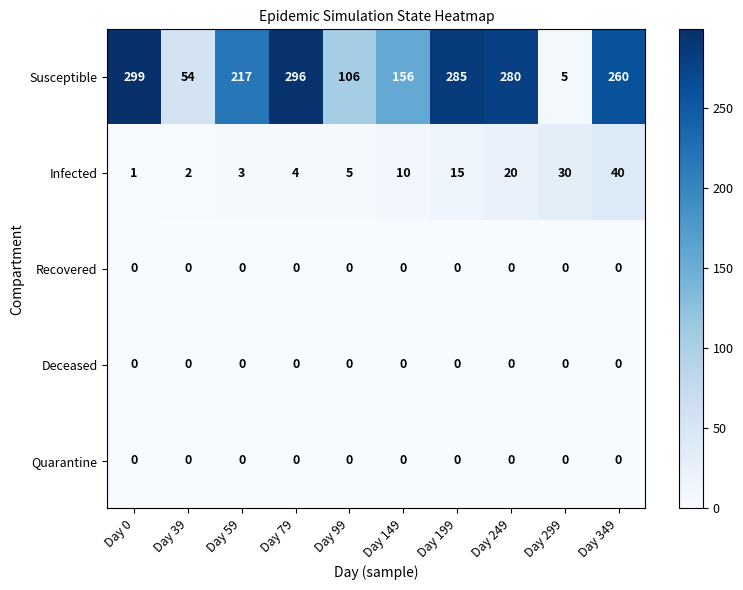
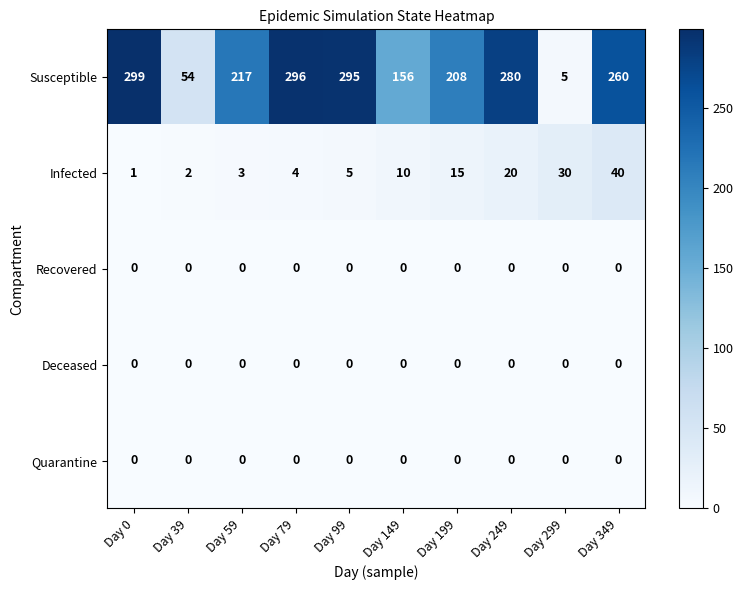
Susceptible, Day 99: 106 -> 295
Susceptible, Day 199: 285 -> 208
